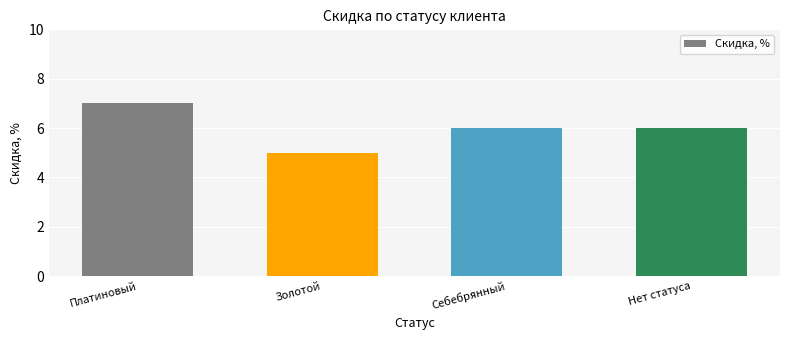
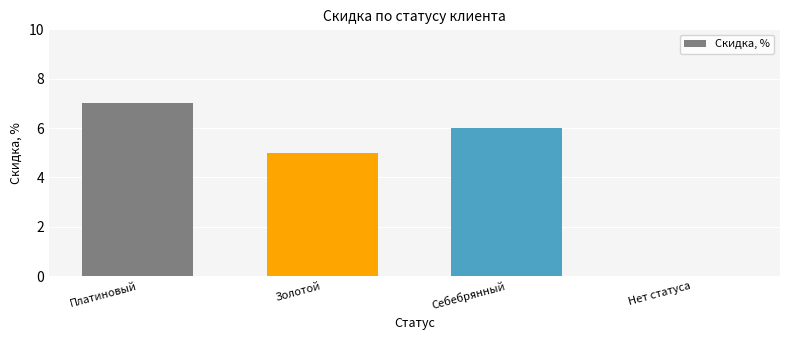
Нет статуса: 6 -> 0
